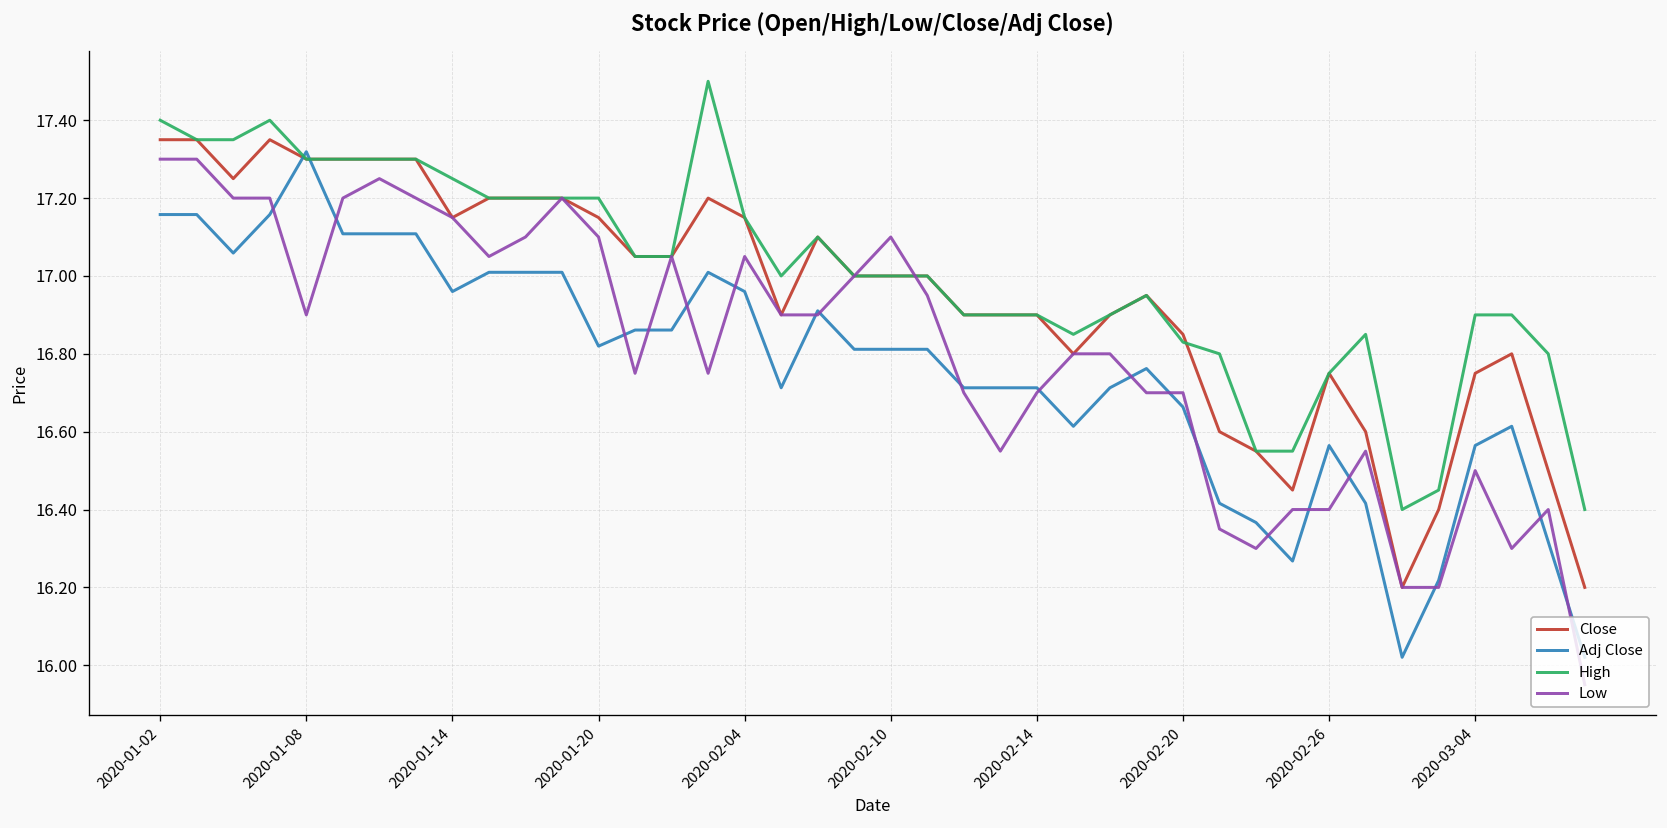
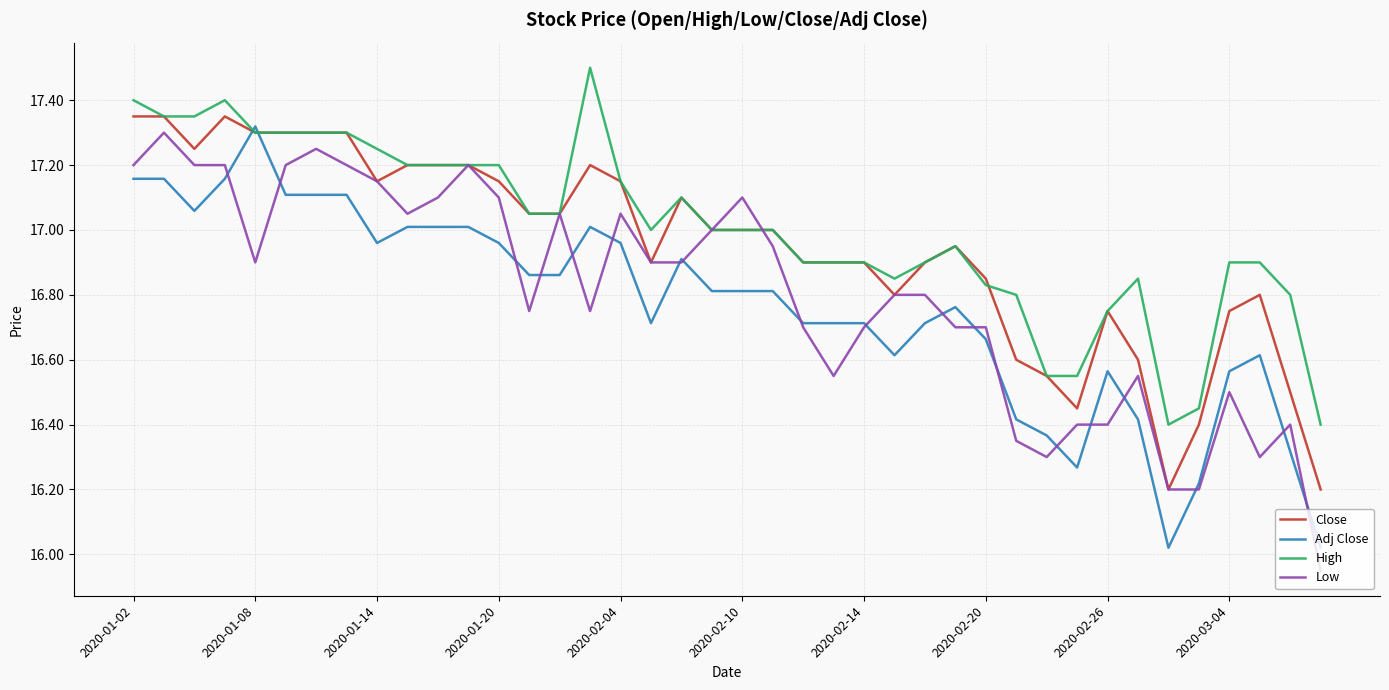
Low, 2020-01-02: 17.3 -> 17.2
Adj Close, 2020-01-20: 16.82 -> 16.96
